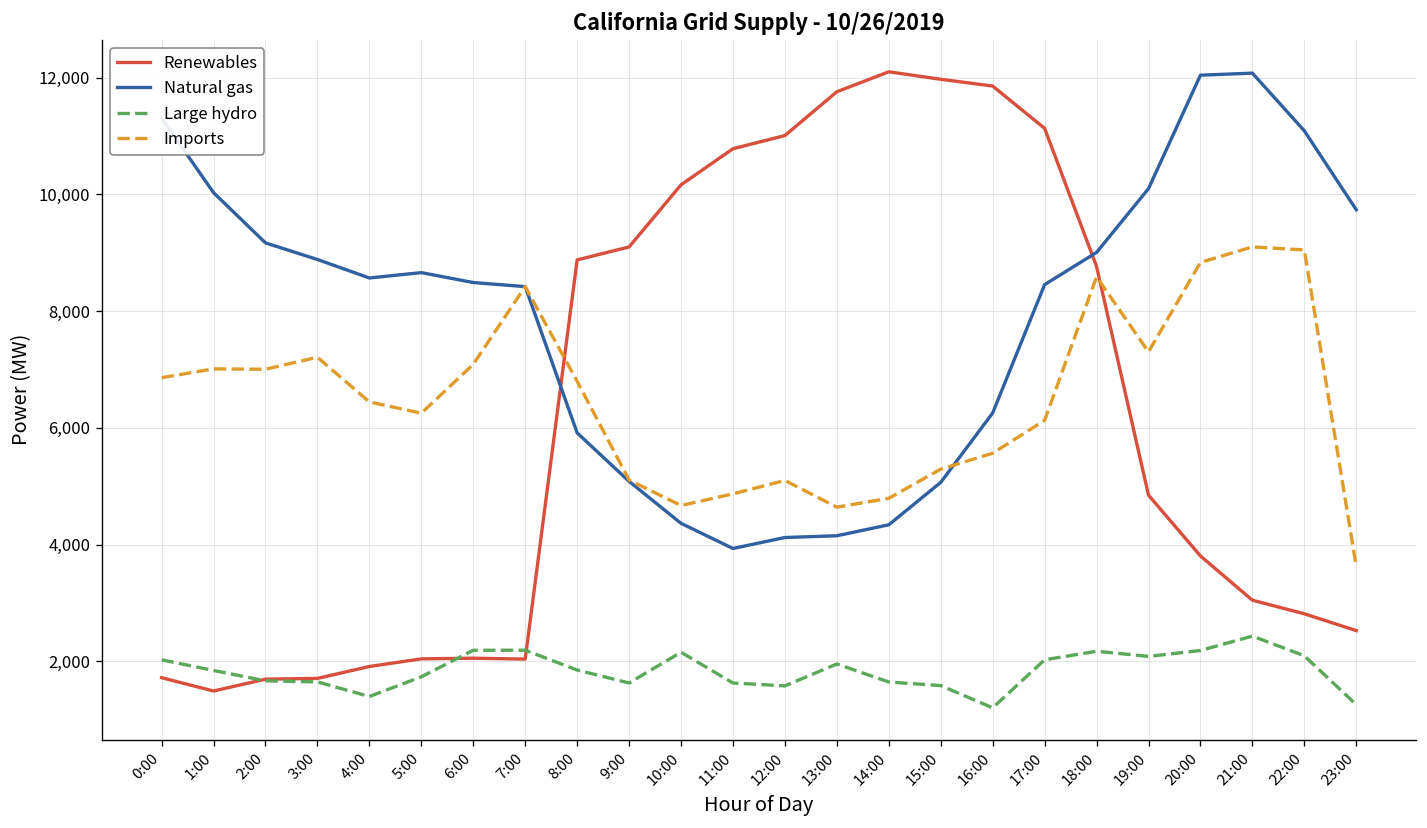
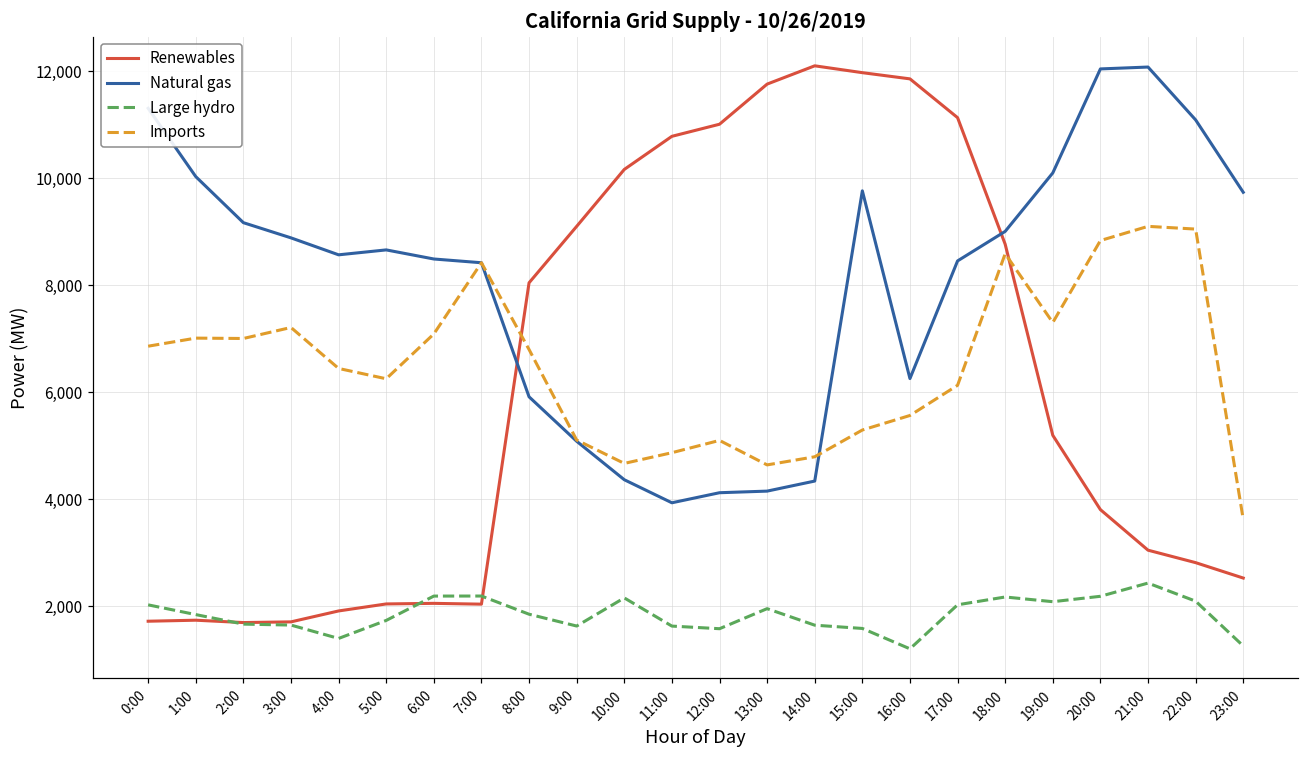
Renewables, 1:00: 1,500 -> 1,700
Renewables, 8:00: 8,900 -> 8,000
Natural gas, 15:00: 5,100 -> 9,800
Renewables, 19:00: 4,800 -> 5,200
